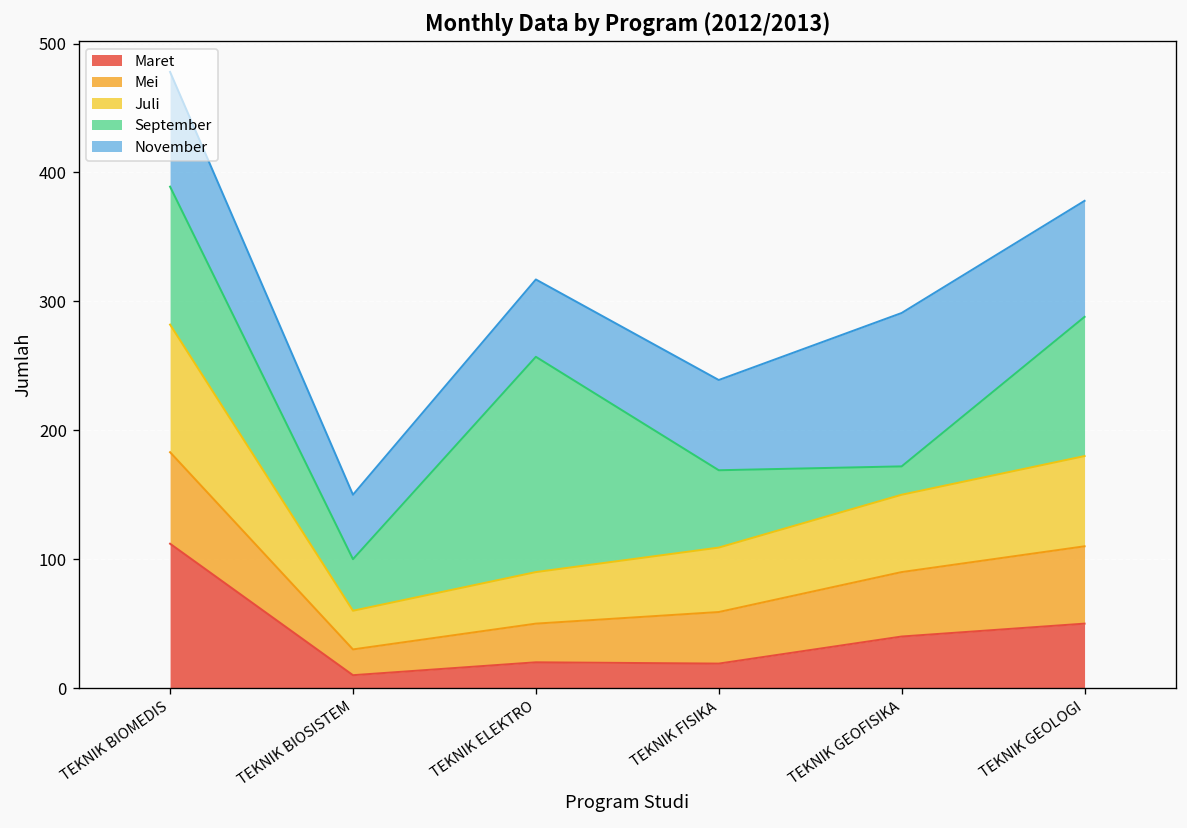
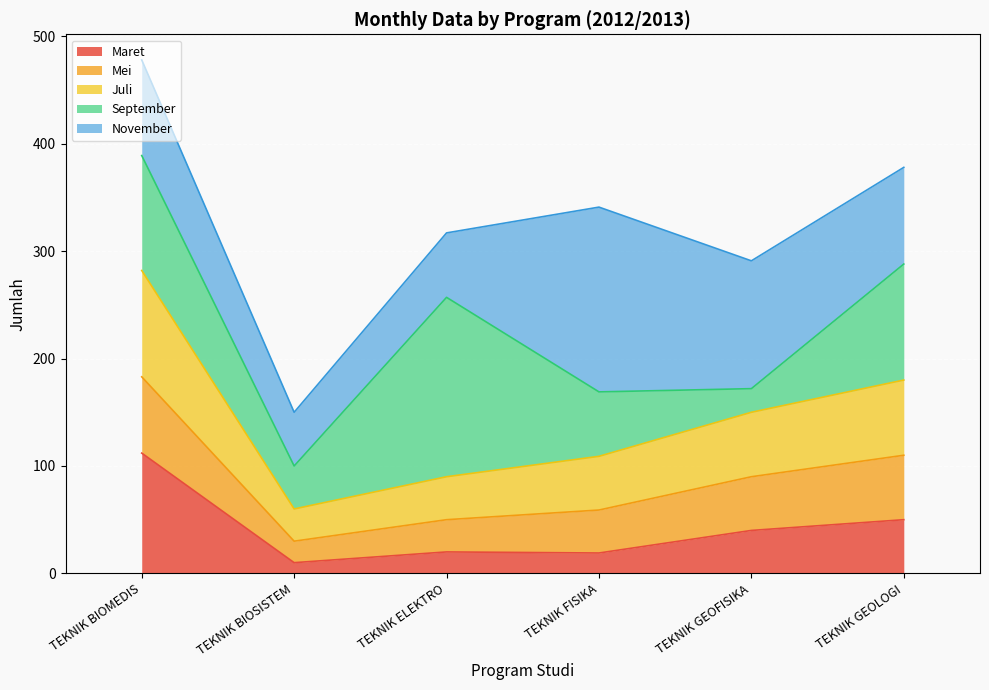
November, TEKNIK FISIKA: 70 -> 172
